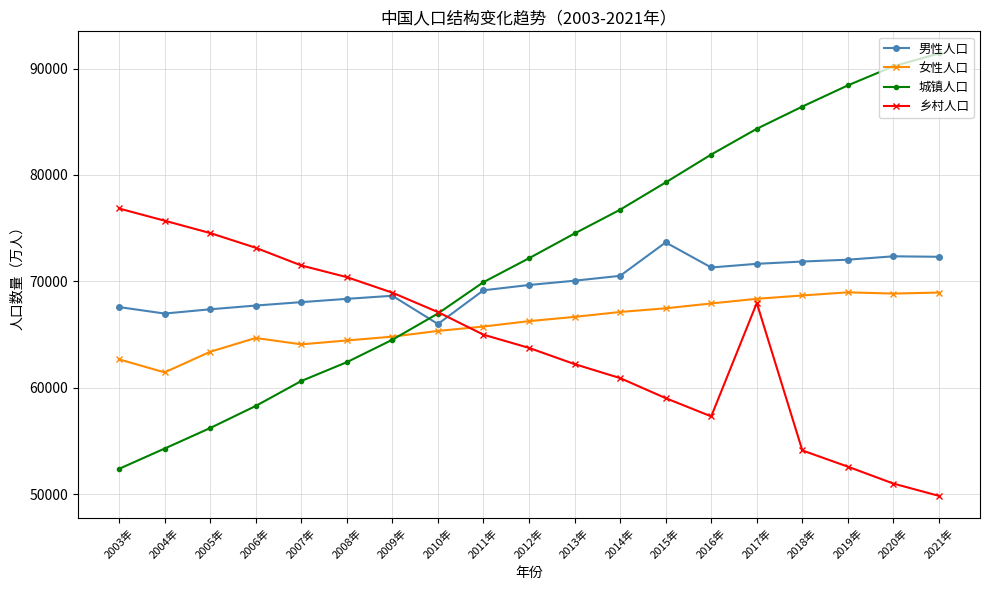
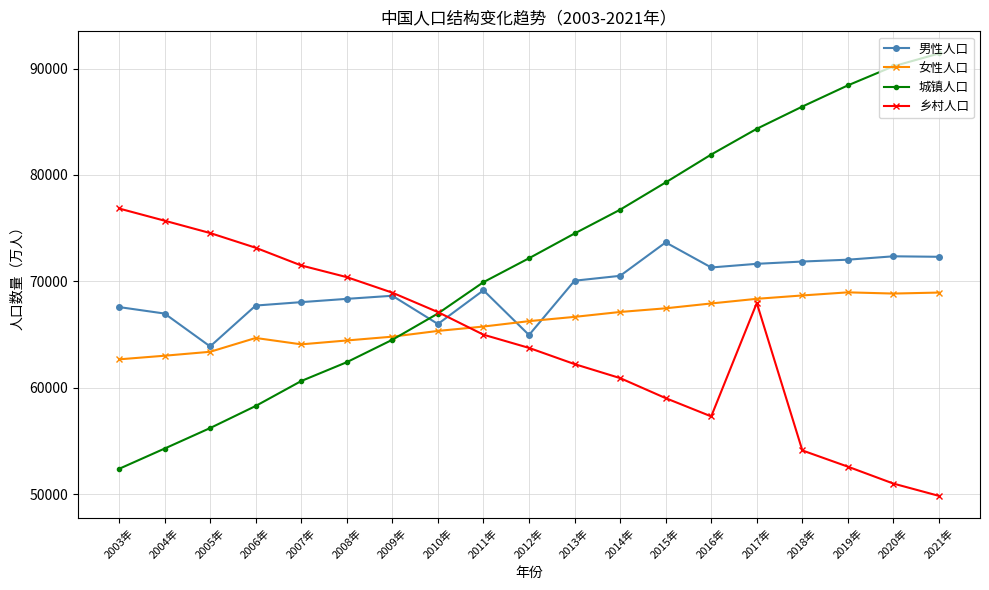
女性人口, 2004年: 61400 -> 63000
男性人口, 2005年: 67400 -> 63900
男性人口, 2012年: 69700 -> 65000
